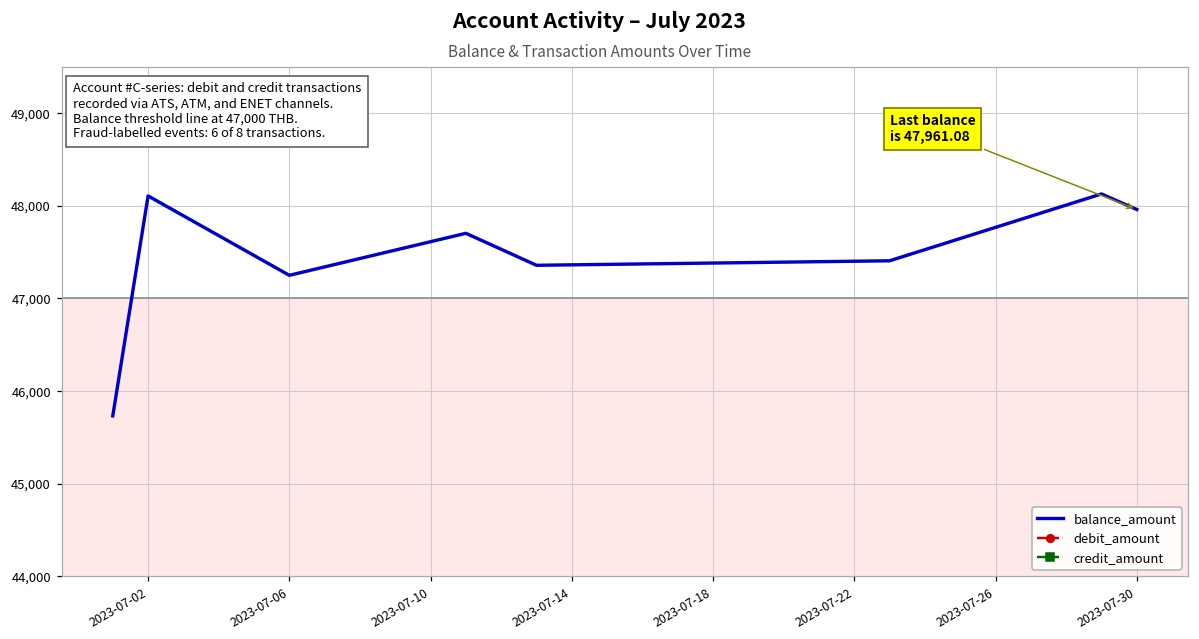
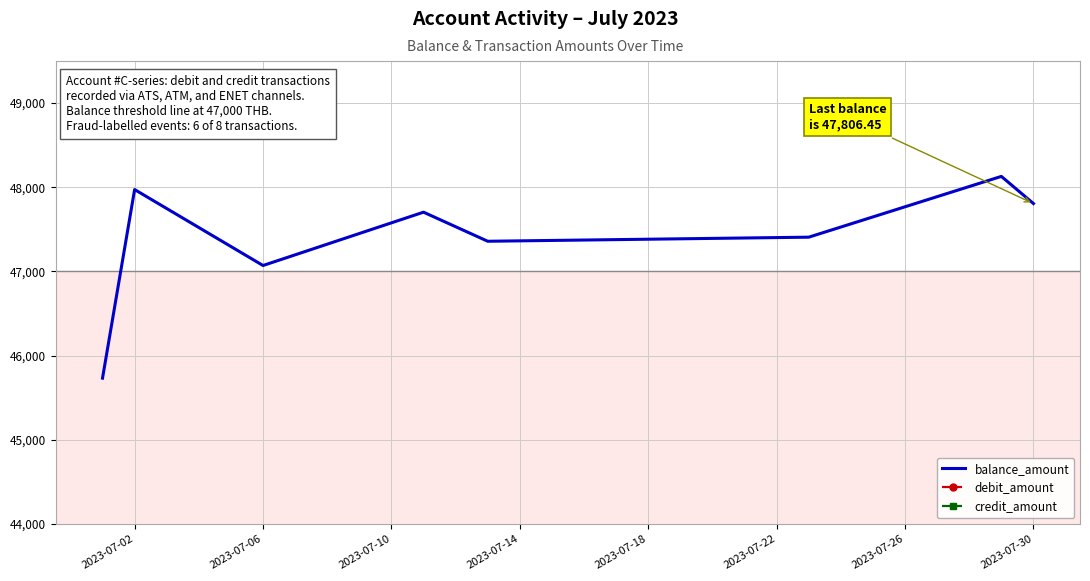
balance_amount, 2023-07-02: 48,100 -> 48,000
balance_amount, 2023-07-06: 47,300 -> 47,100
balance_amount, 2023-07-30: 47,961.08 -> 47,806.45
